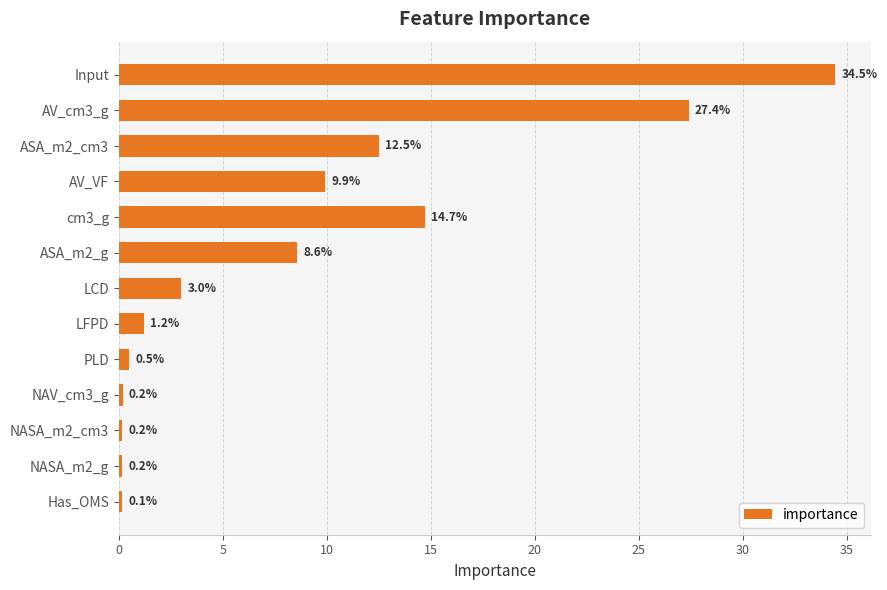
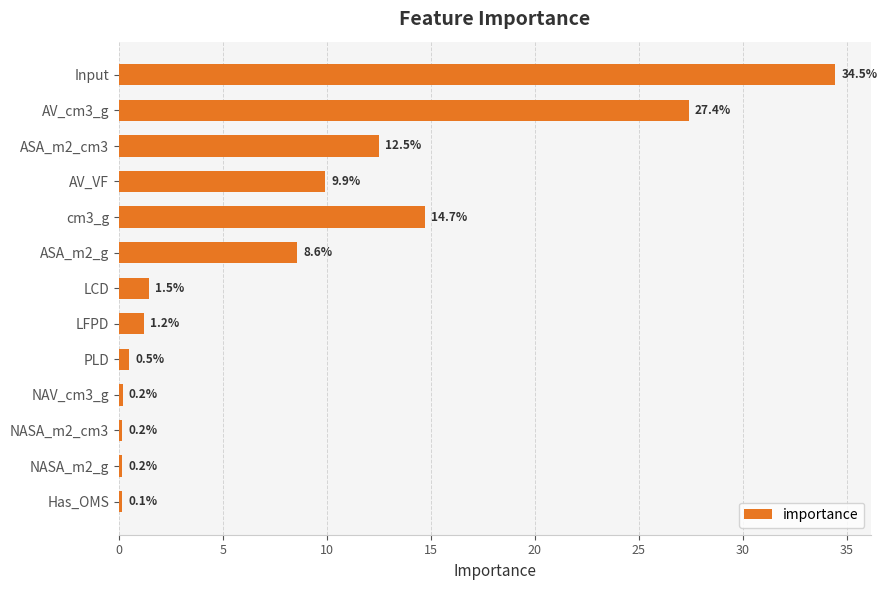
LCD: 3.0% -> 1.5%
